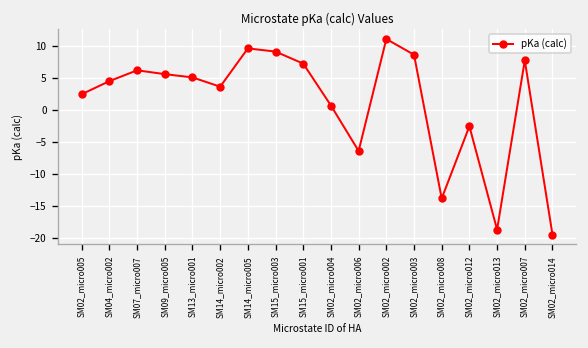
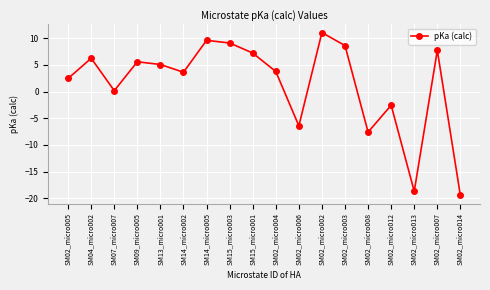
SM04_micro002: 4 -> 6
SM07_micro007: 6 -> 0
SM02_micro004: 1 -> 4
SM02_micro008: -14 -> -8
